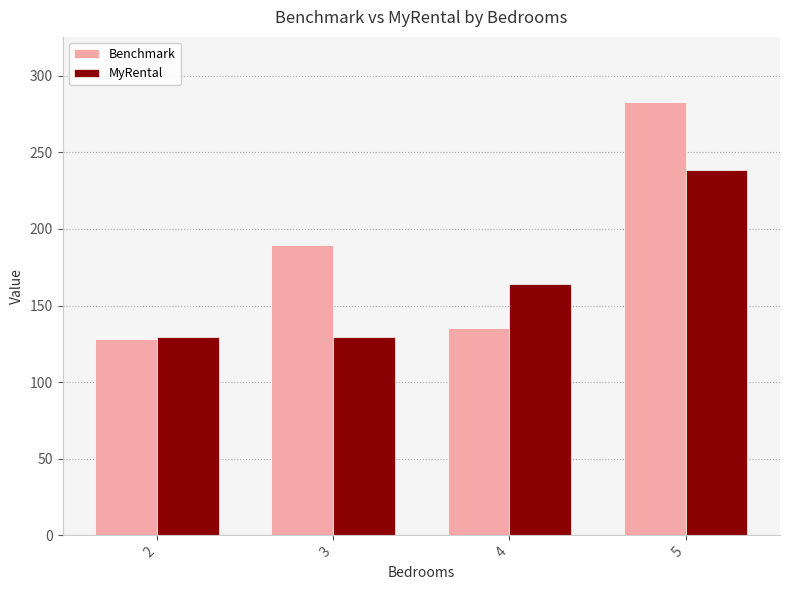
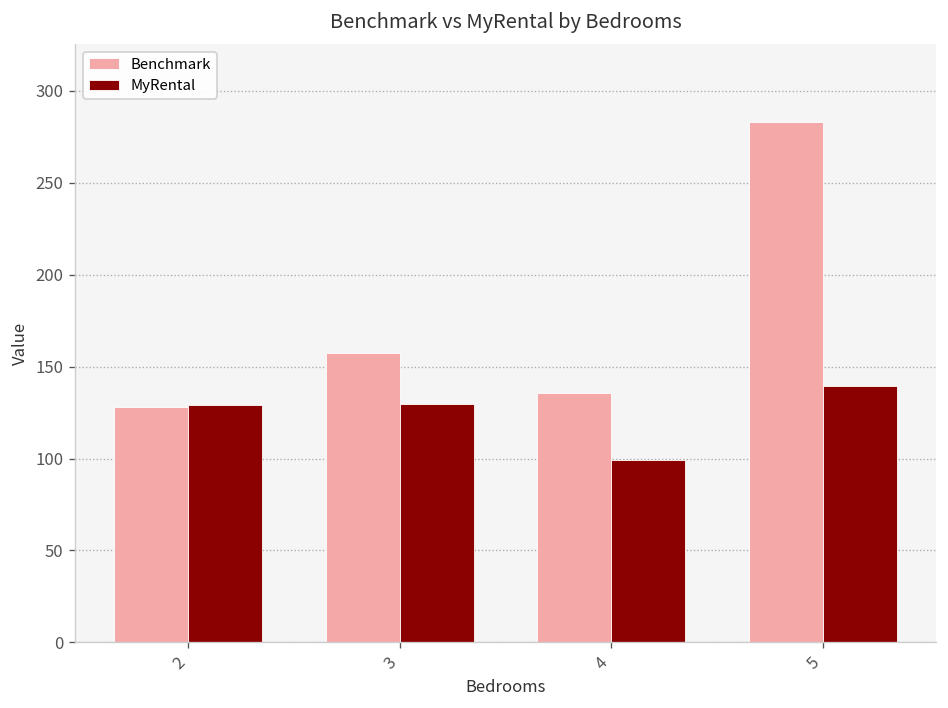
Benchmark, 3: 190 -> 157
MyRental, 4: 164 -> 99
MyRental, 5: 238 -> 140
